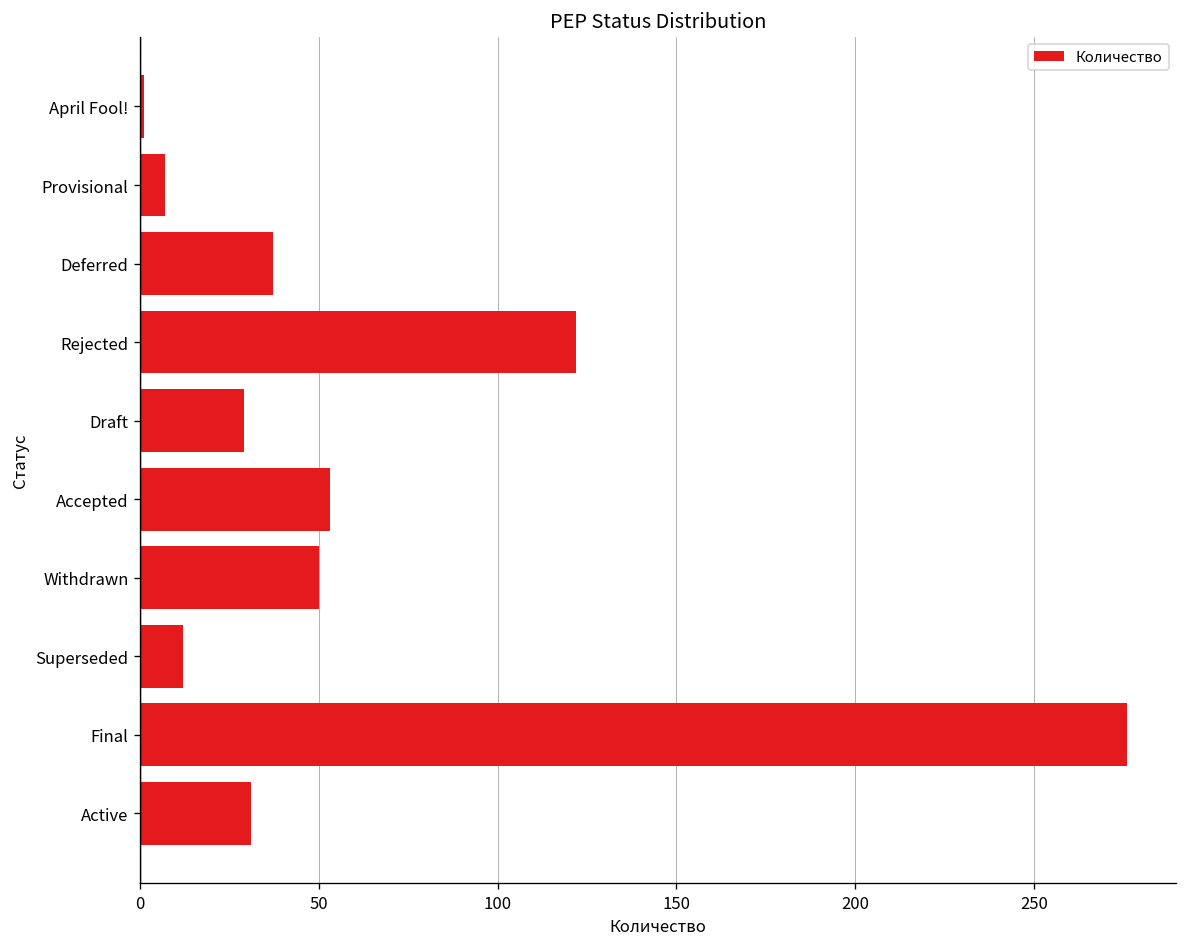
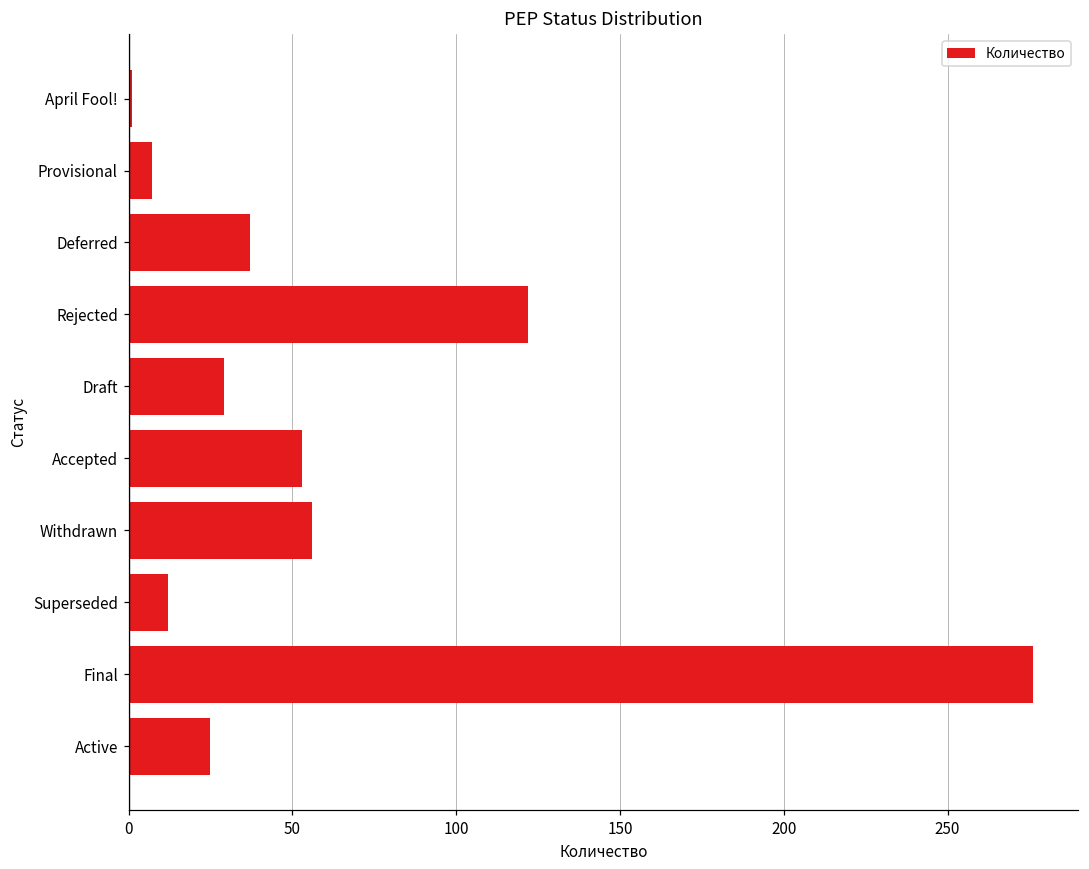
Withdrawn: 50 -> 56
Active: 31 -> 25
